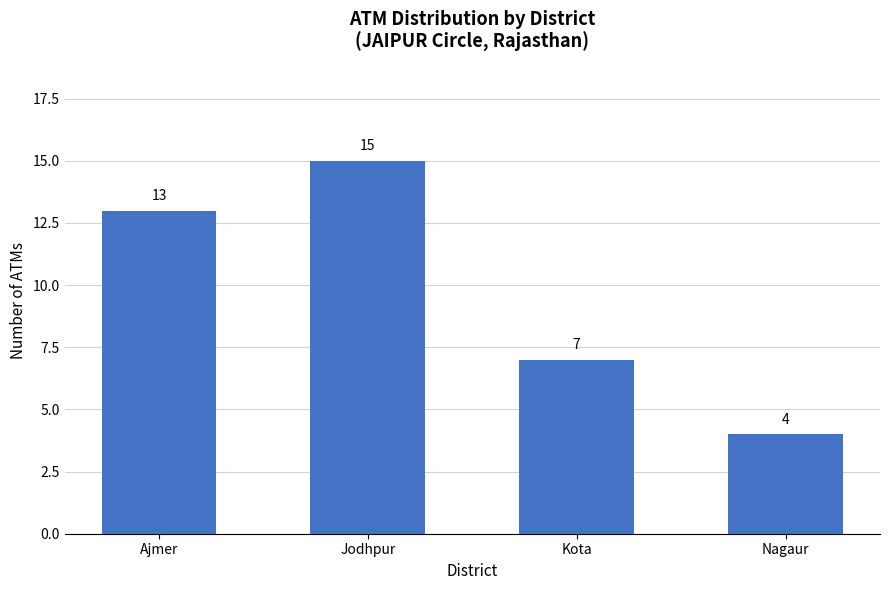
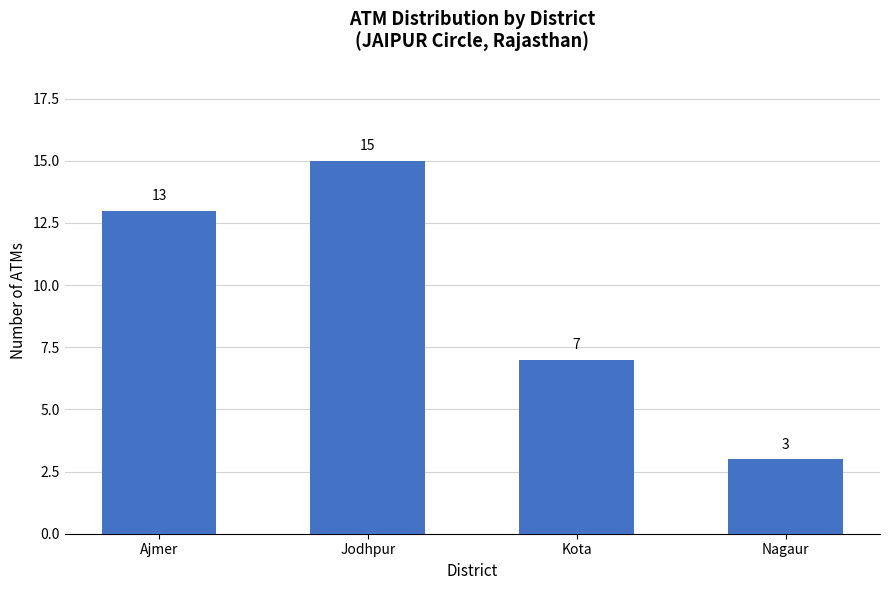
Nagaur: 4 -> 3
